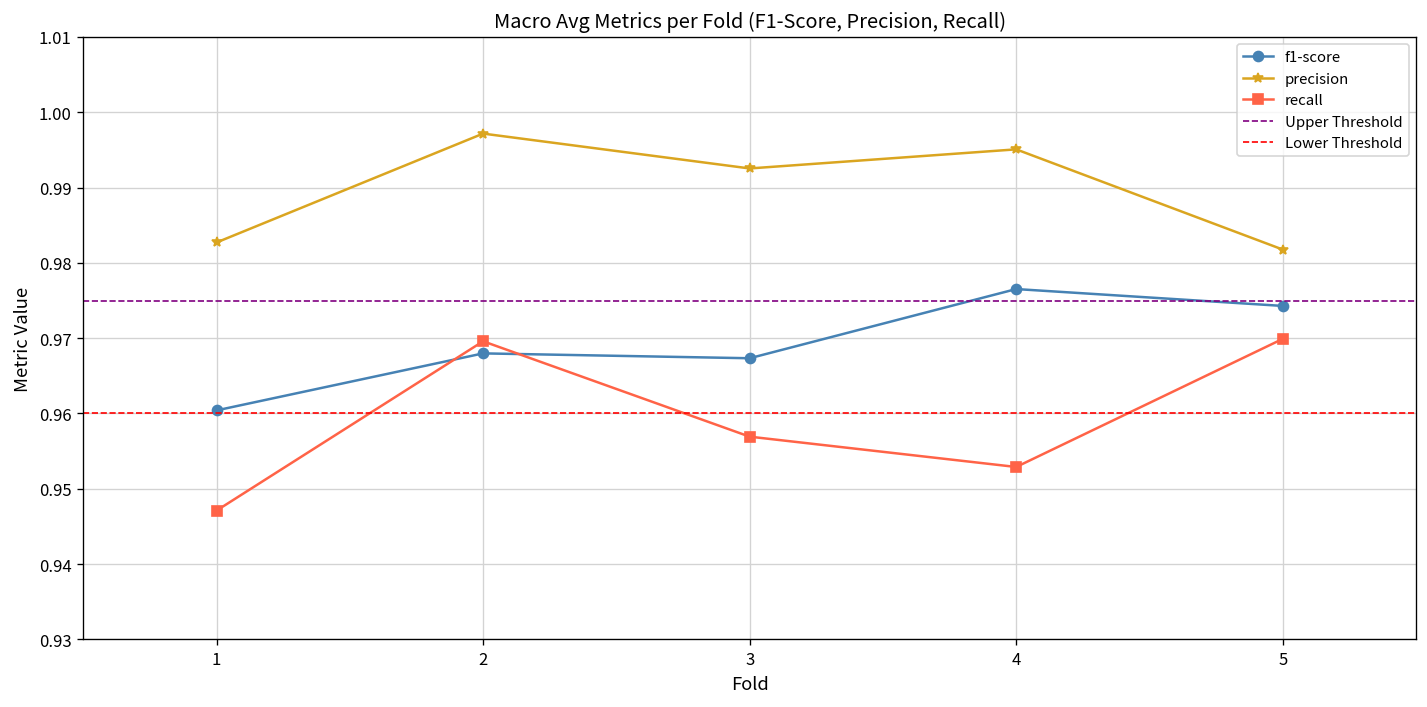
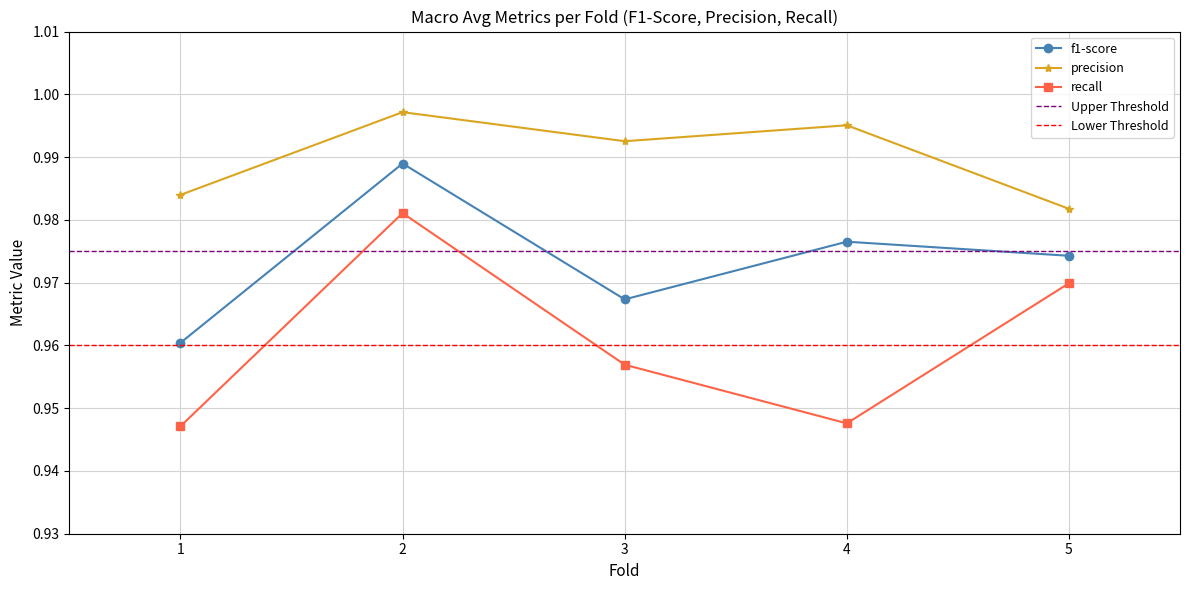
precision, 1: 0.983 -> 0.984
f1-score, 2: 0.968 -> 0.989
recall, 2: 0.970 -> 0.981
recall, 4: 0.953 -> 0.948
